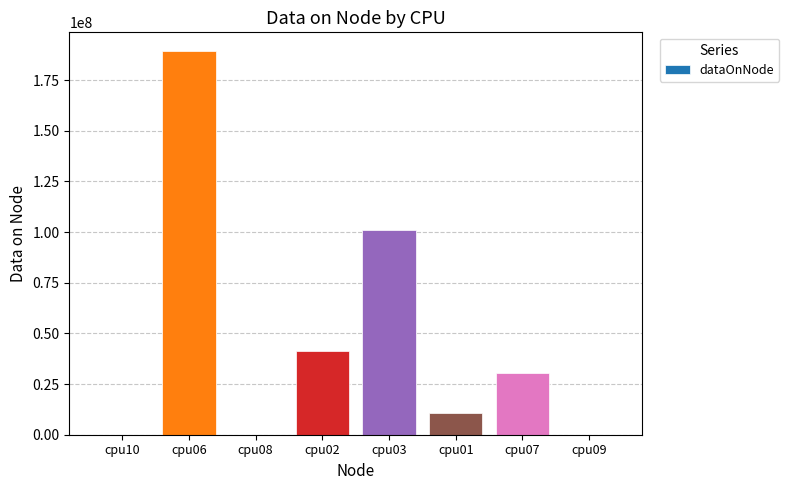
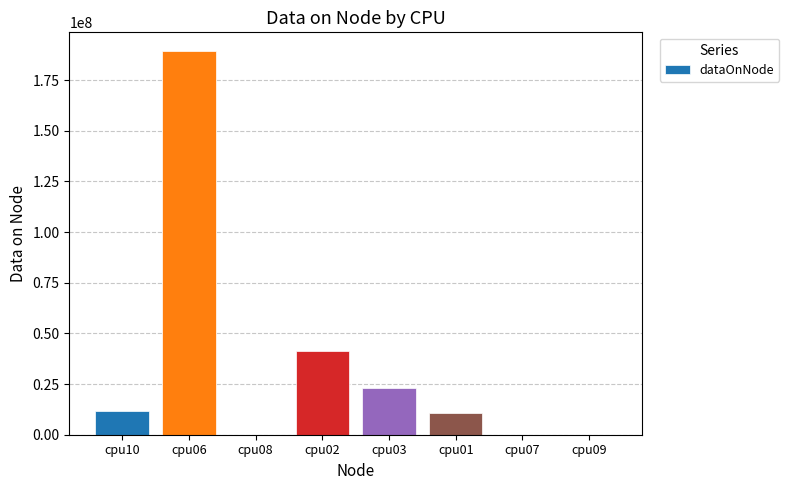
cpu10: 0 -> 12000000
cpu03: 101000000 -> 23000000
cpu07: 31000000 -> 0
